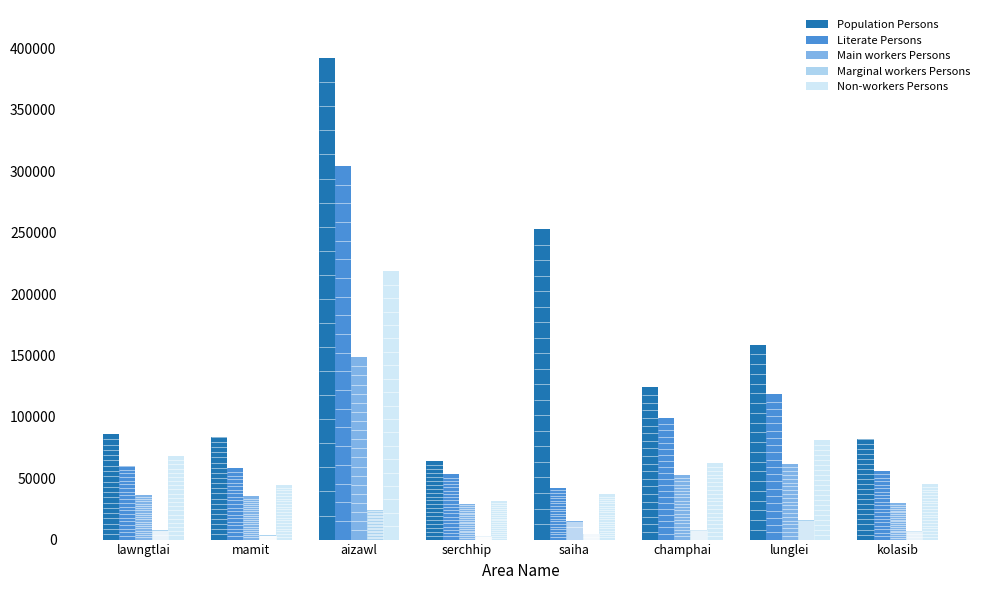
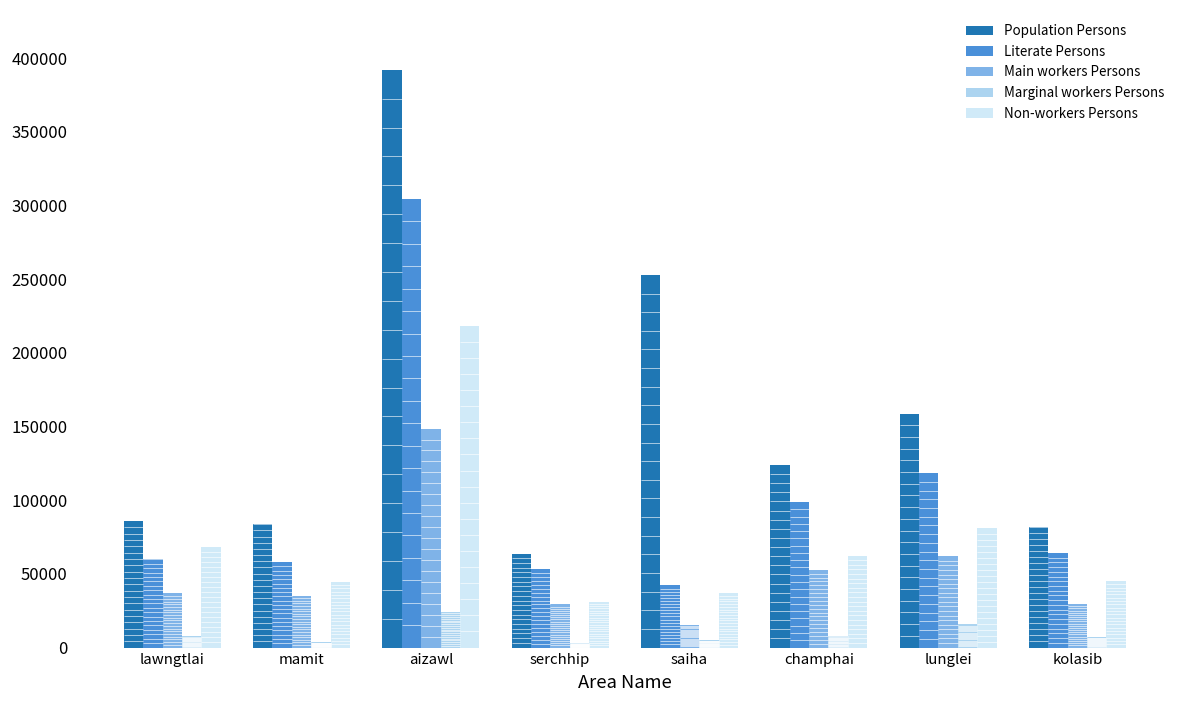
Literate Persons, kolasib: 56000 -> 64000
